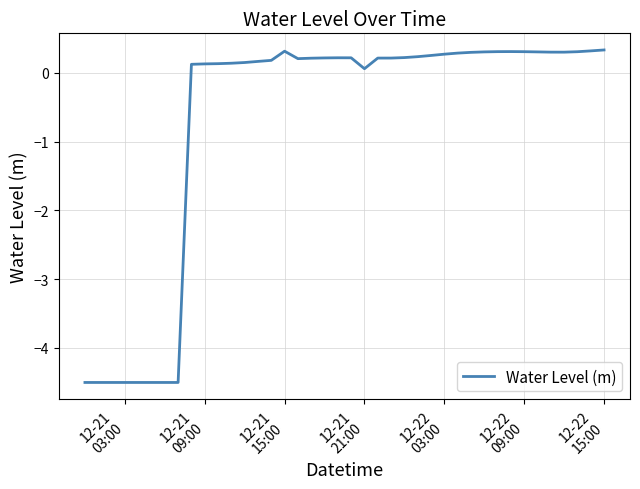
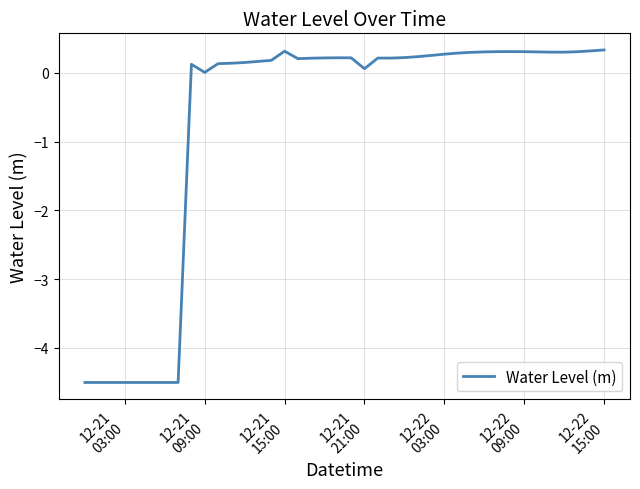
12-21 09:00: 0.1 -> 0.0
